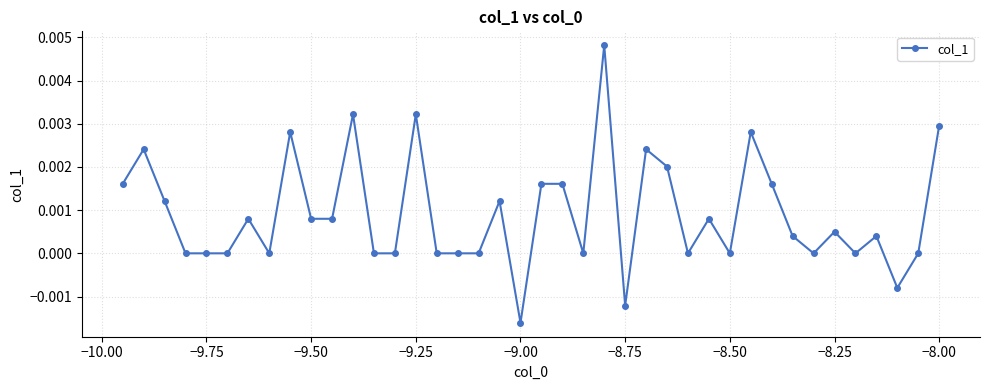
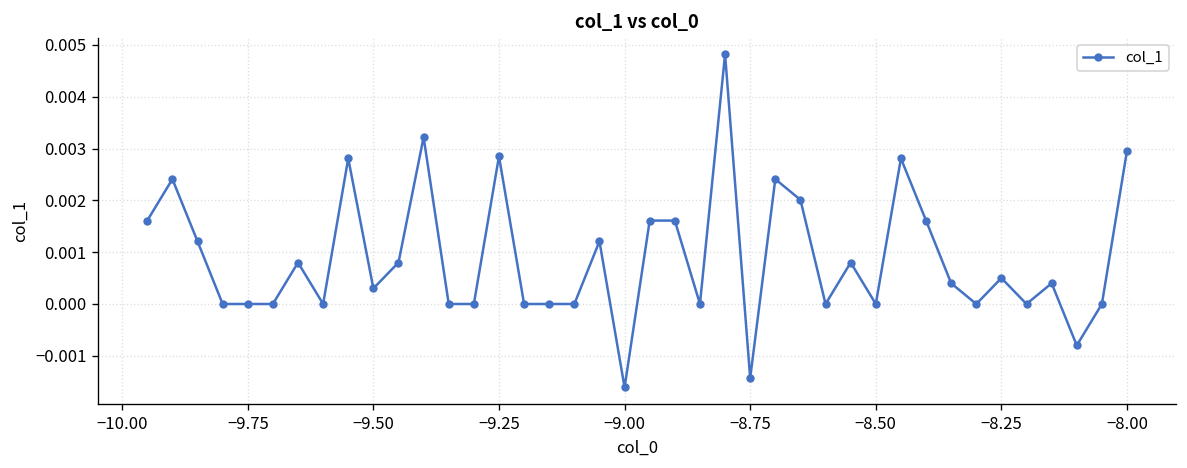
−9.50: 0.0008 -> 0.0003
−9.25: 0.0032 -> 0.0029
−8.75: -0.0012 -> -0.0014
